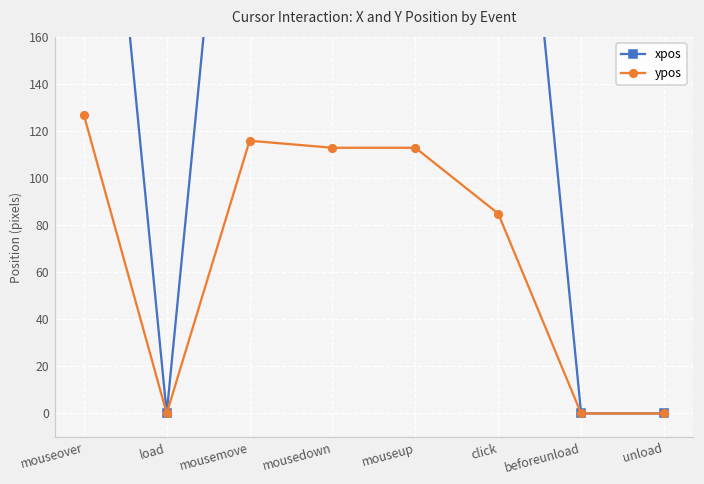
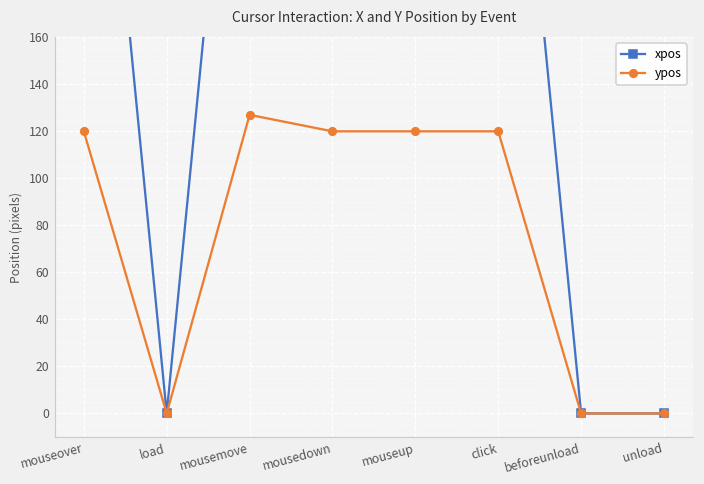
ypos, mouseover: 127 -> 120
ypos, mousemove: 116 -> 127
ypos, mousedown: 113 -> 120
ypos, mouseup: 113 -> 120
ypos, click: 85 -> 120
